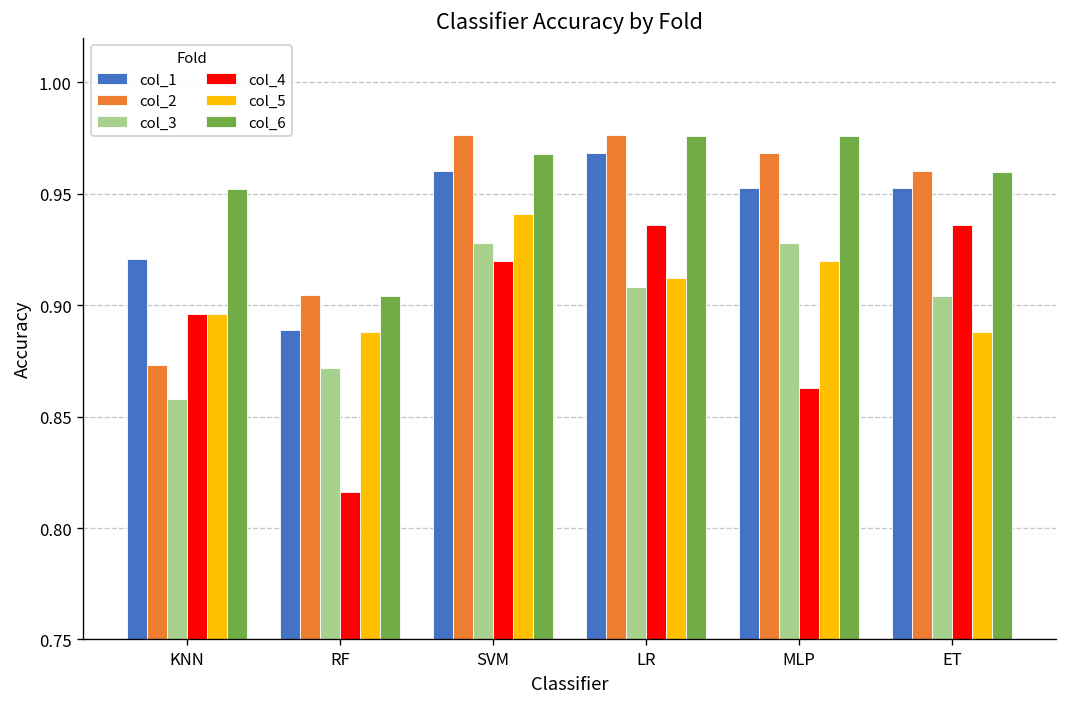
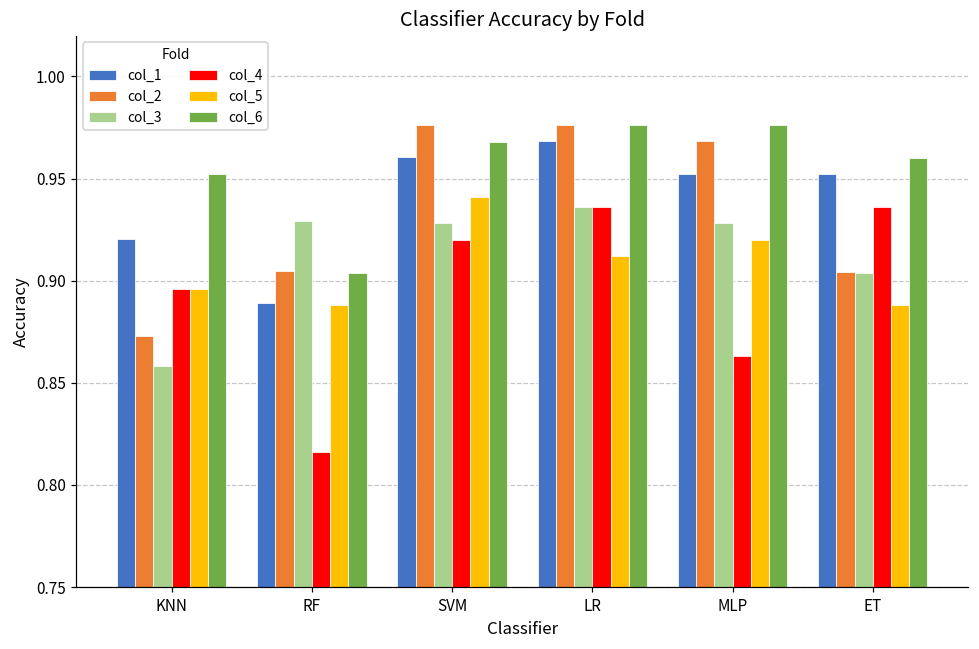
col_3, RF: 0.872 -> 0.929
col_3, LR: 0.908 -> 0.936
col_2, ET: 0.960 -> 0.904
